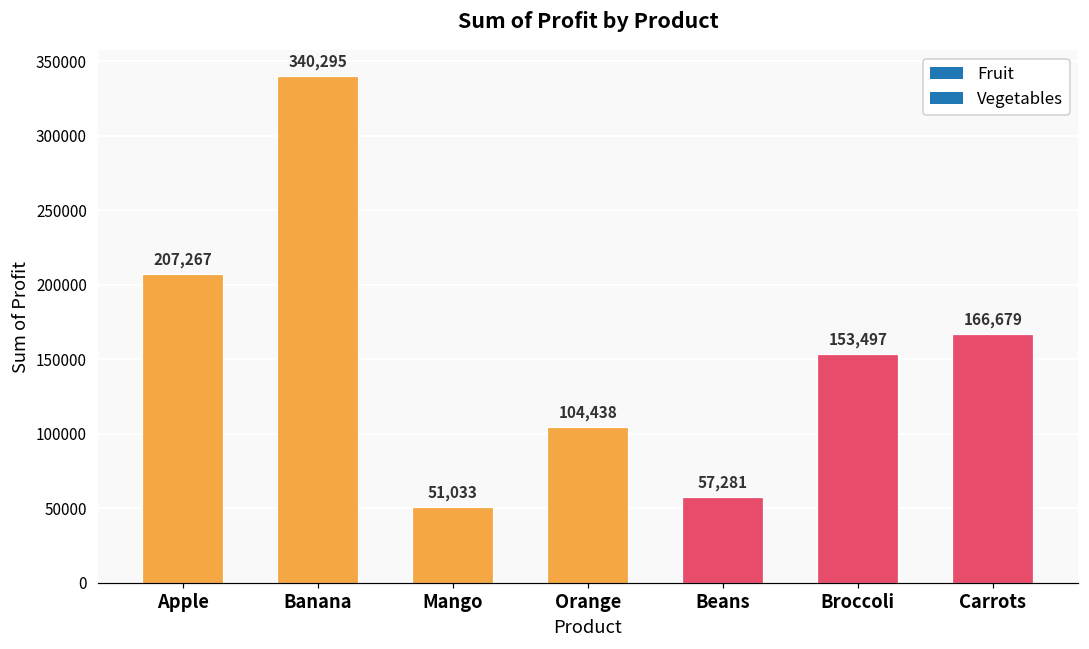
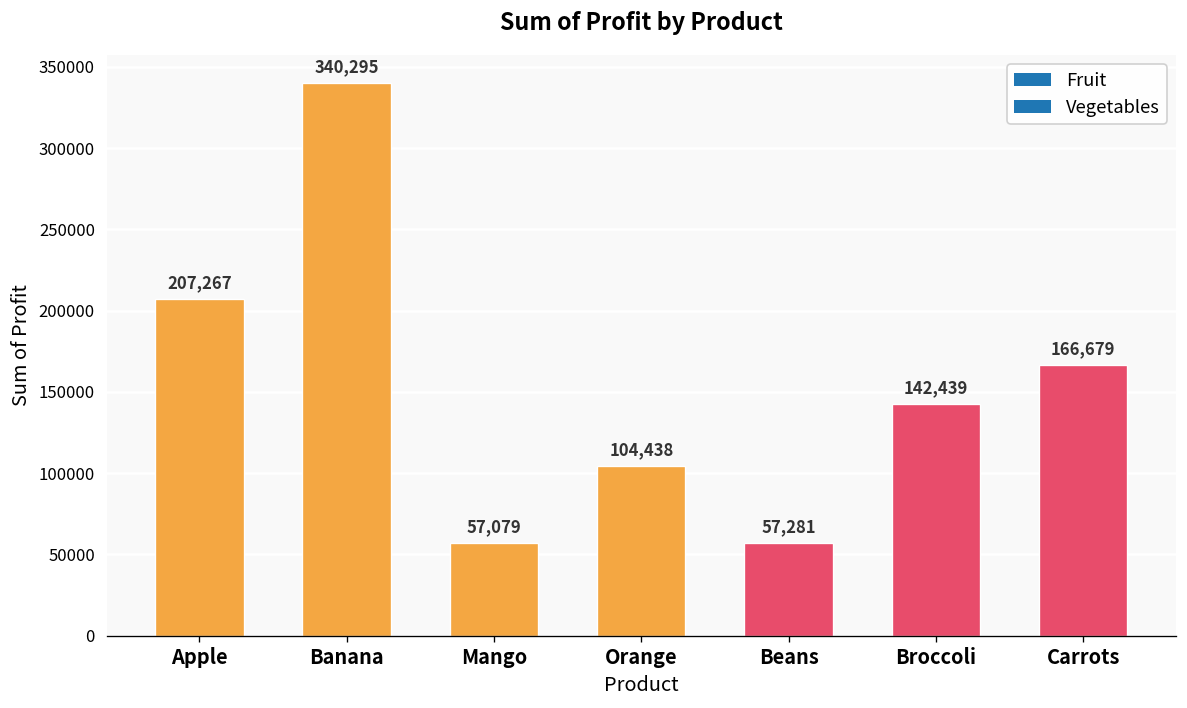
Mango: 51,033 -> 57,079
Broccoli: 153,497 -> 142,439
